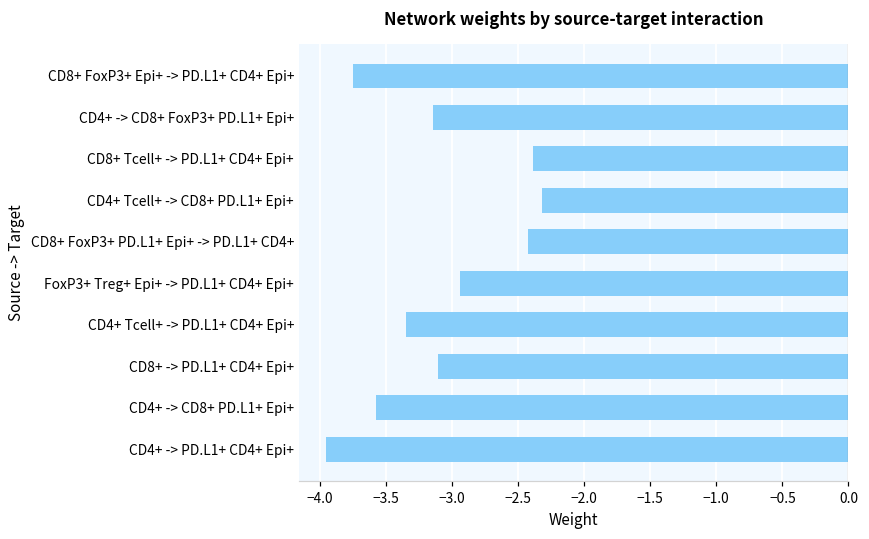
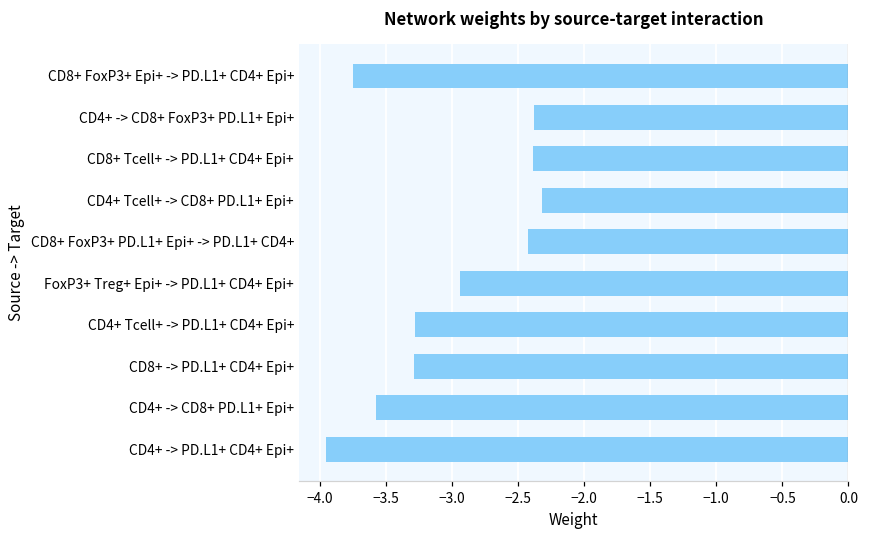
CD4+ -> CD8+ FoxP3+ PD.L1+ Epi+: -3.14 -> -2.38
CD4+ Tcell+ -> PD.L1+ CD4+ Epi+: -3.35 -> -3.28
CD8+ -> PD.L1+ CD4+ Epi+: -3.11 -> -3.29
